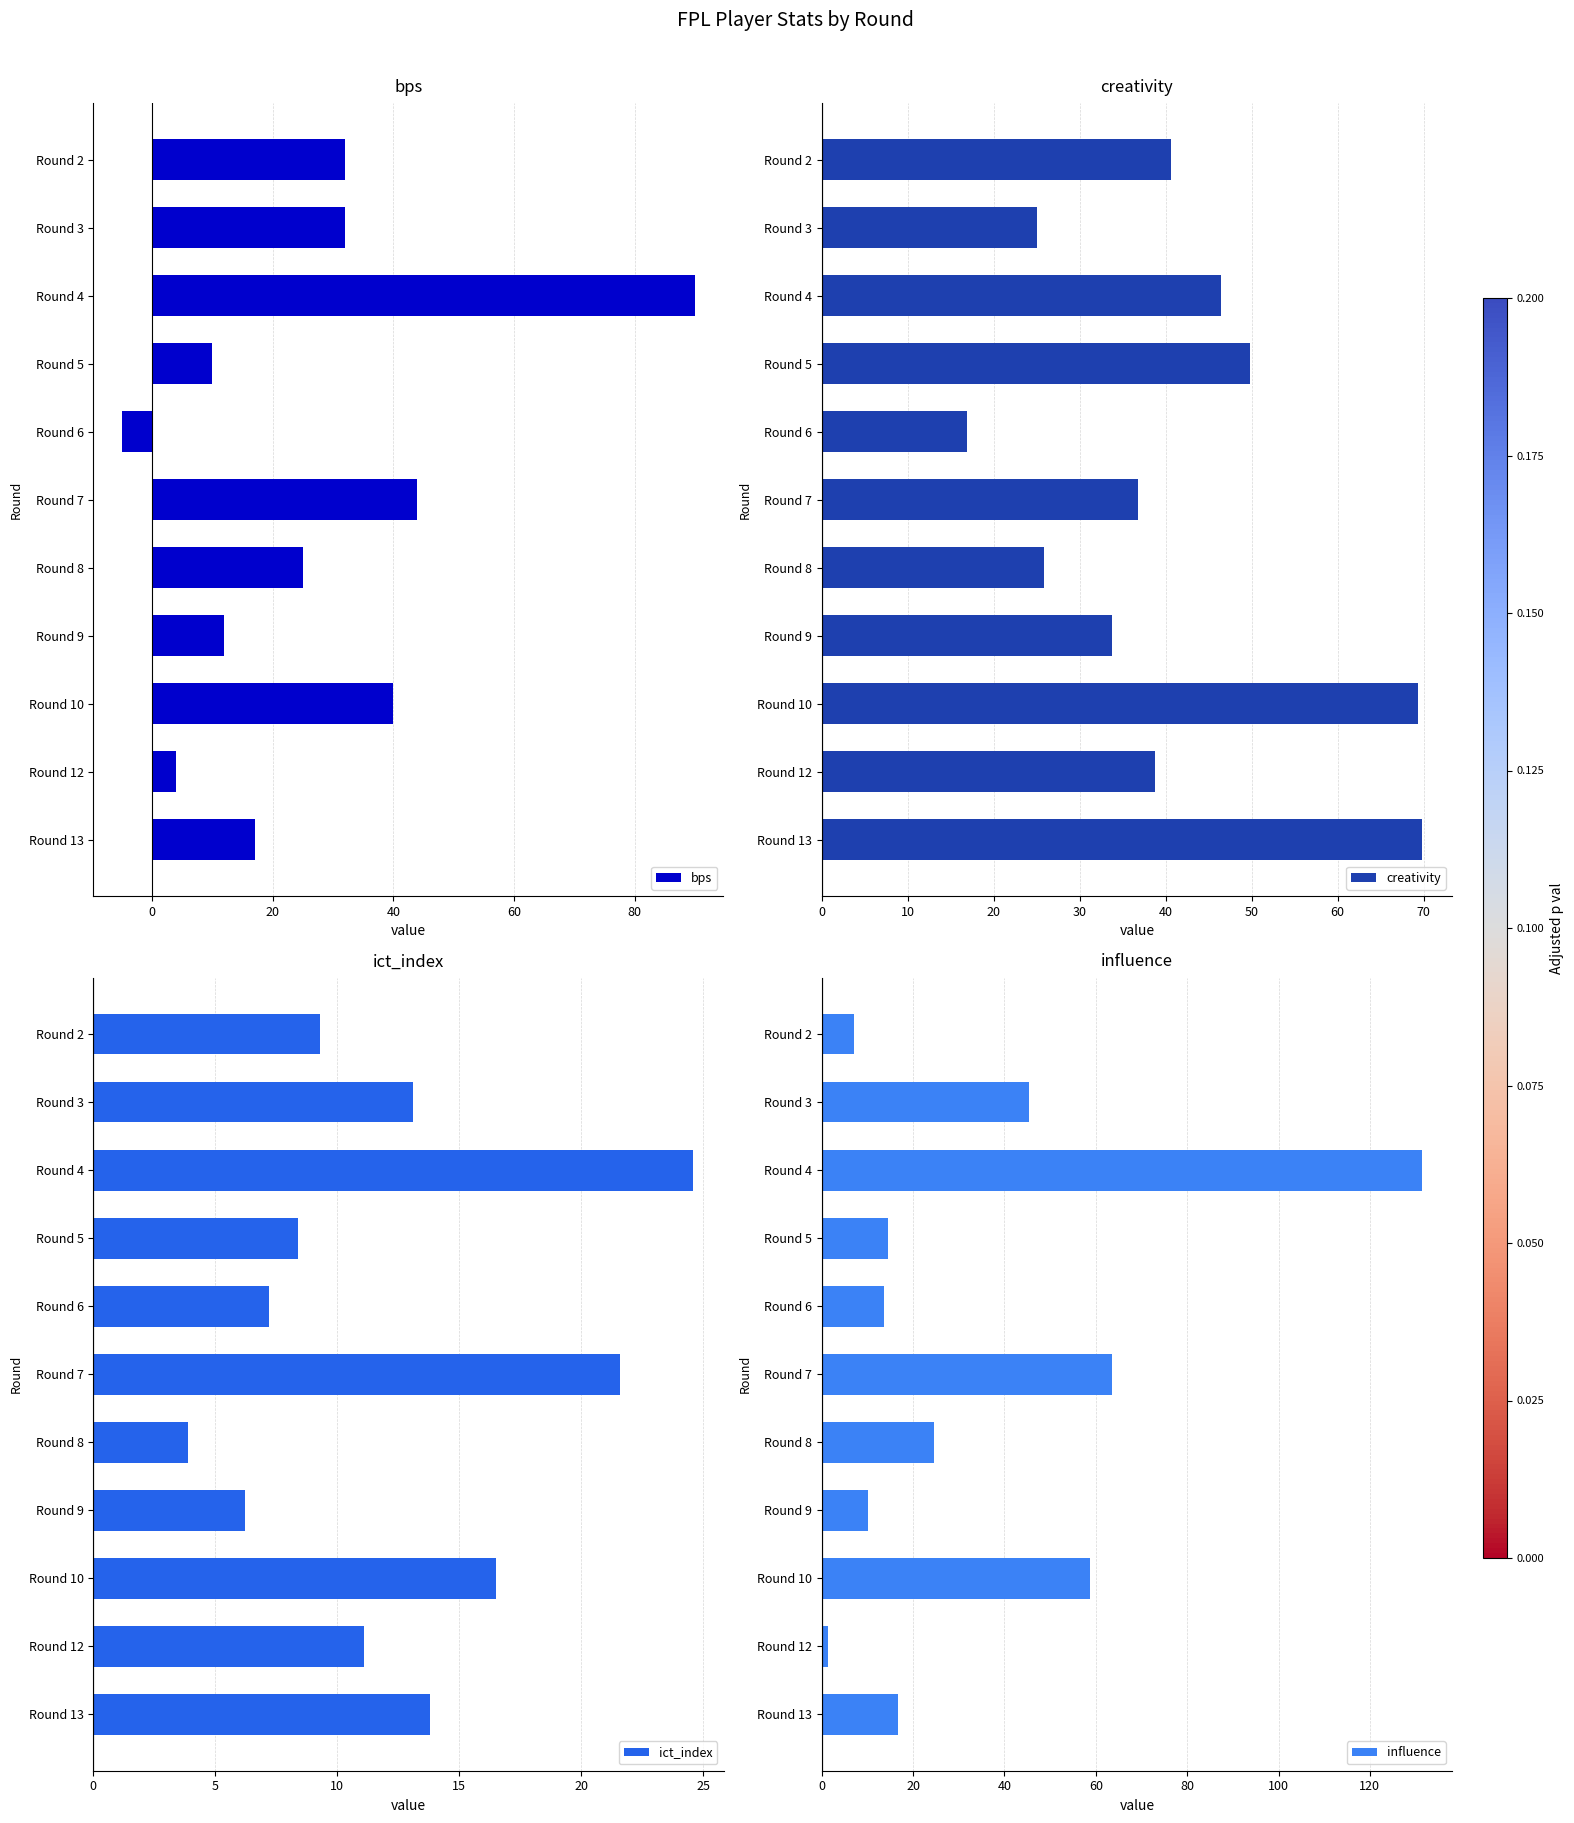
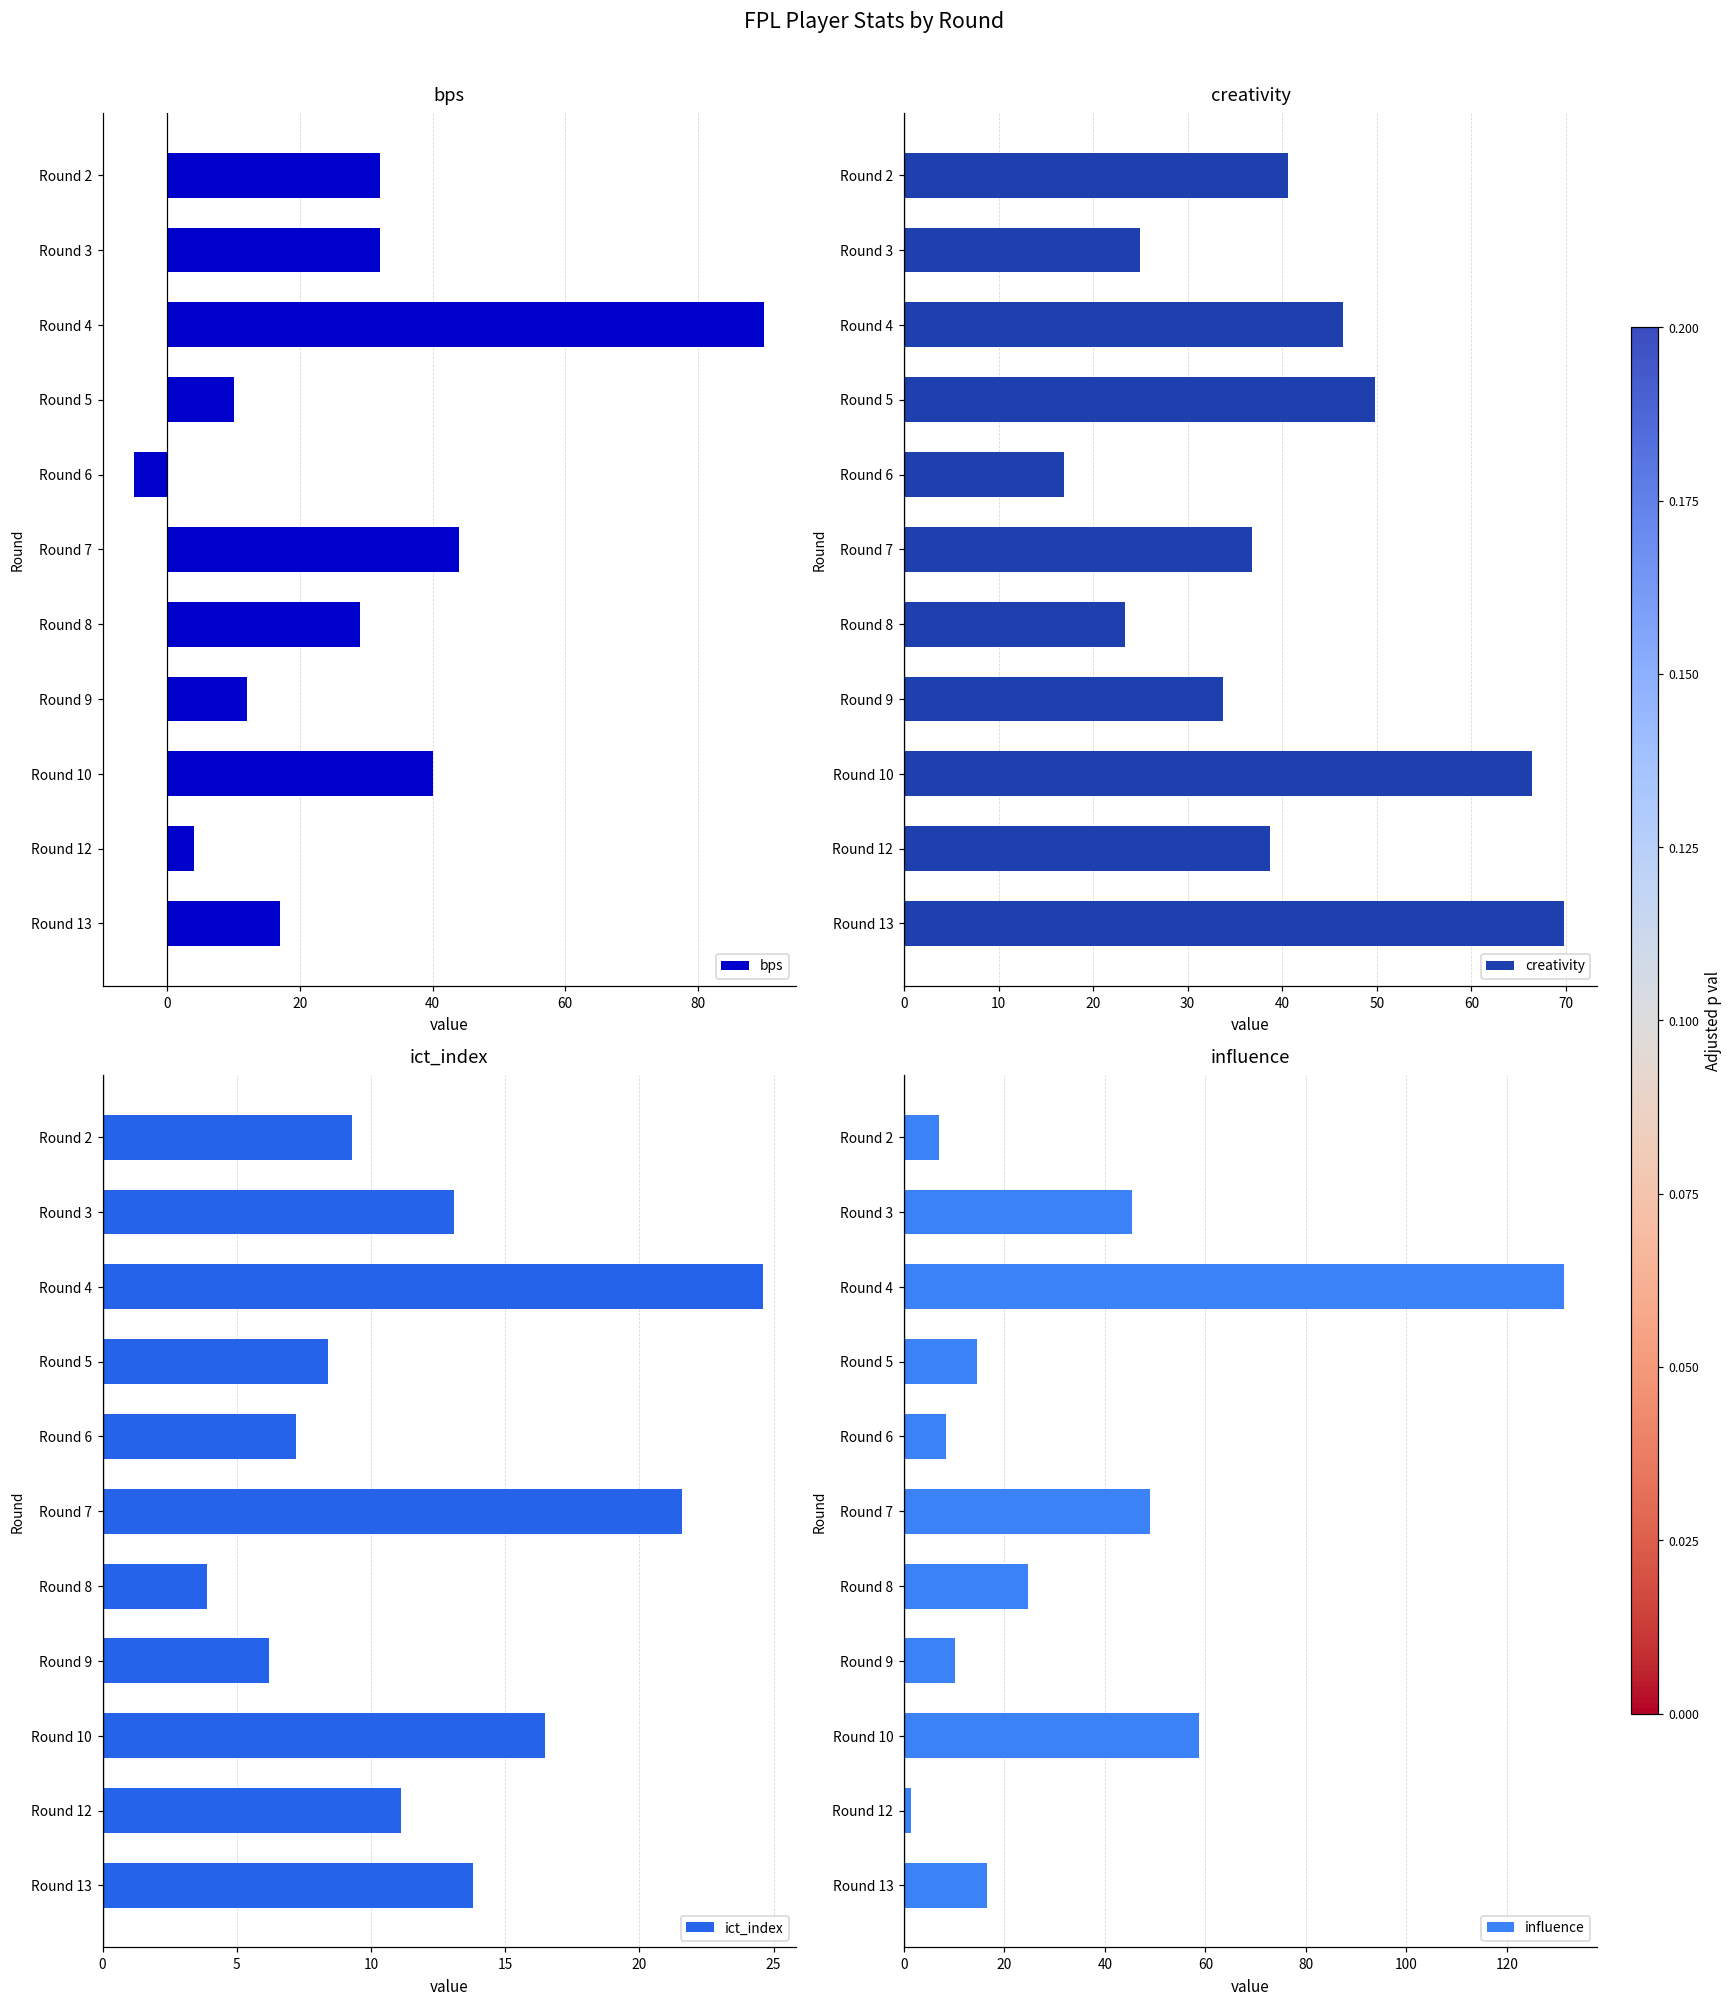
bps, Round 8: 25 -> 29
creativity, Round 8: 26 -> 23
creativity, Round 10: 69 -> 66
influence, Round 6: 14 -> 8
influence, Round 7: 64 -> 49
